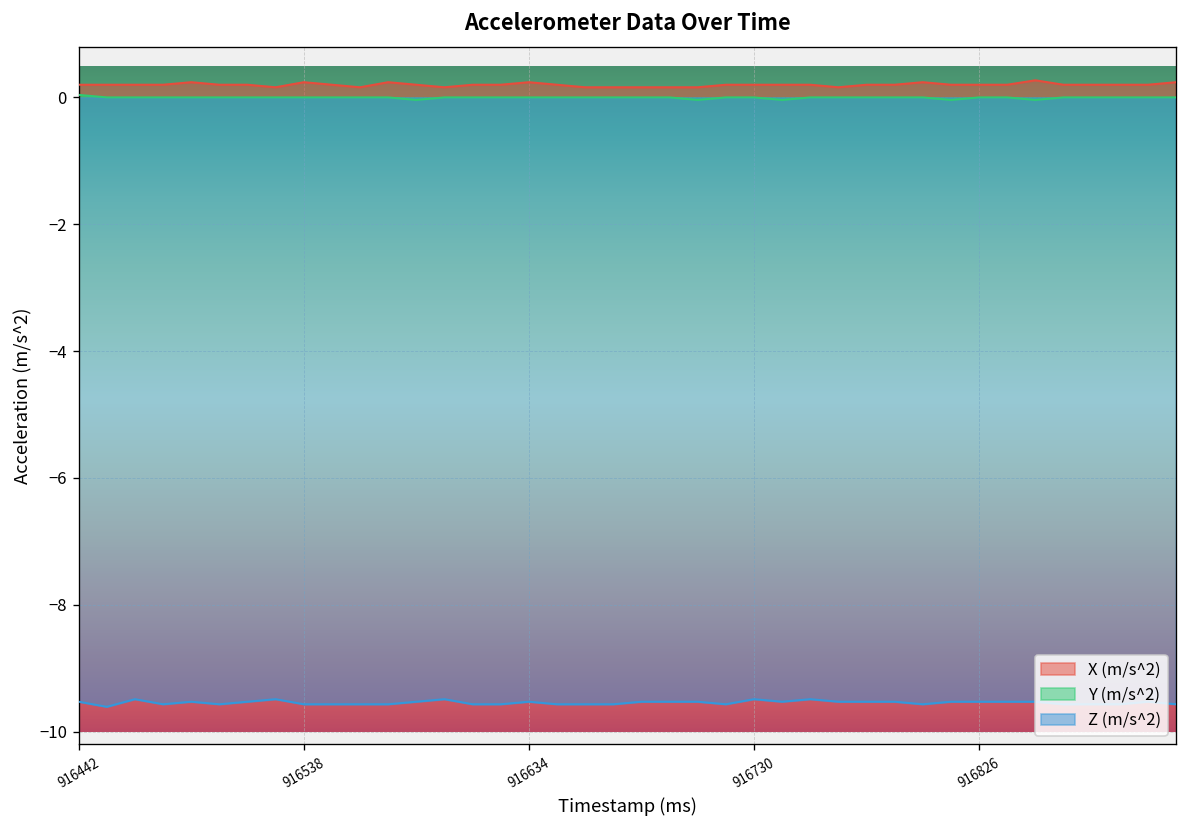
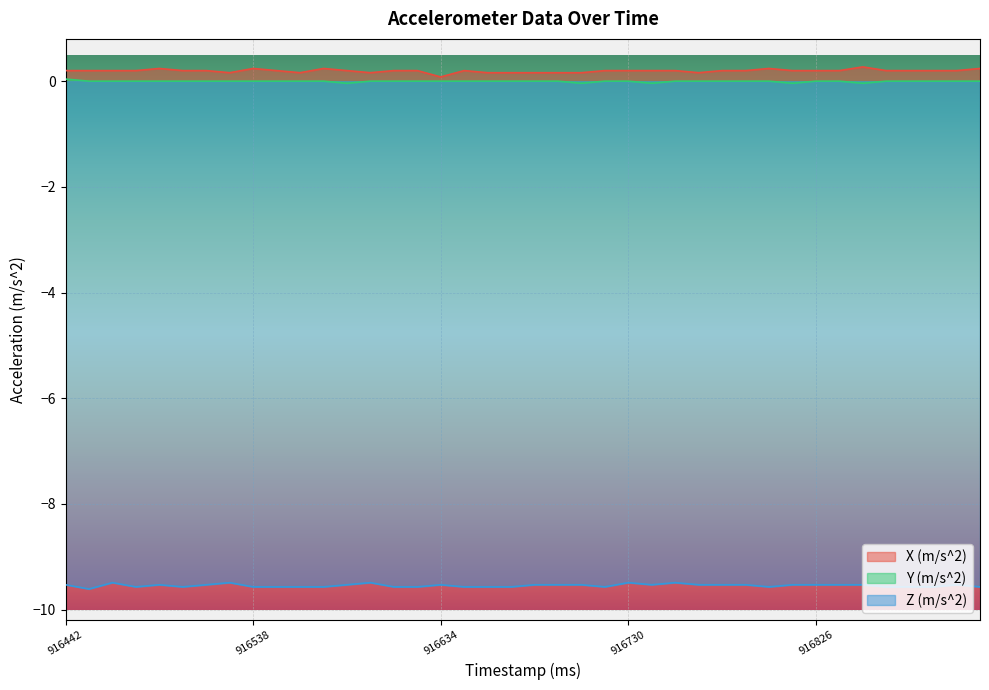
X (m/s^2), 916634: 0.2 -> 0.1
